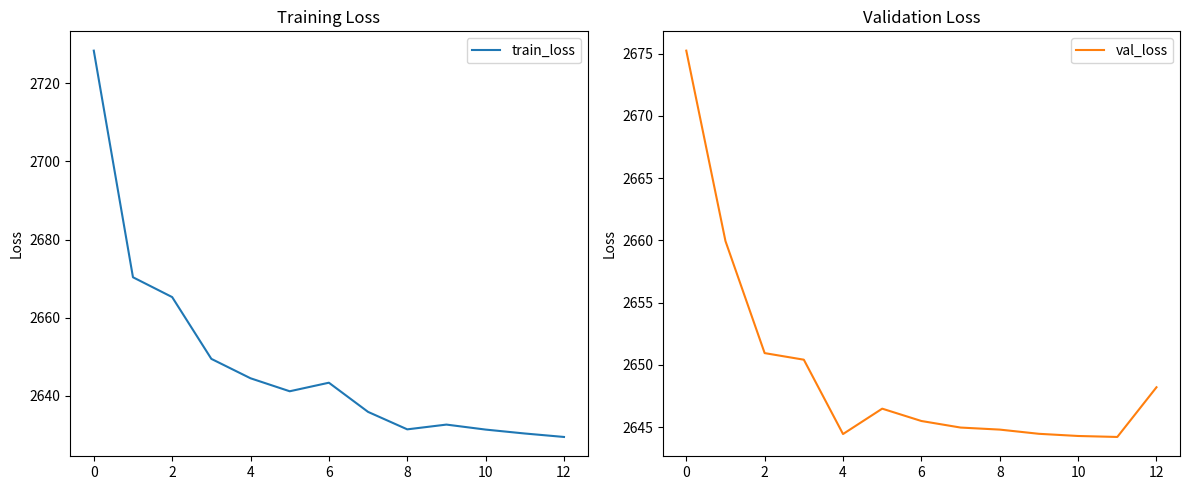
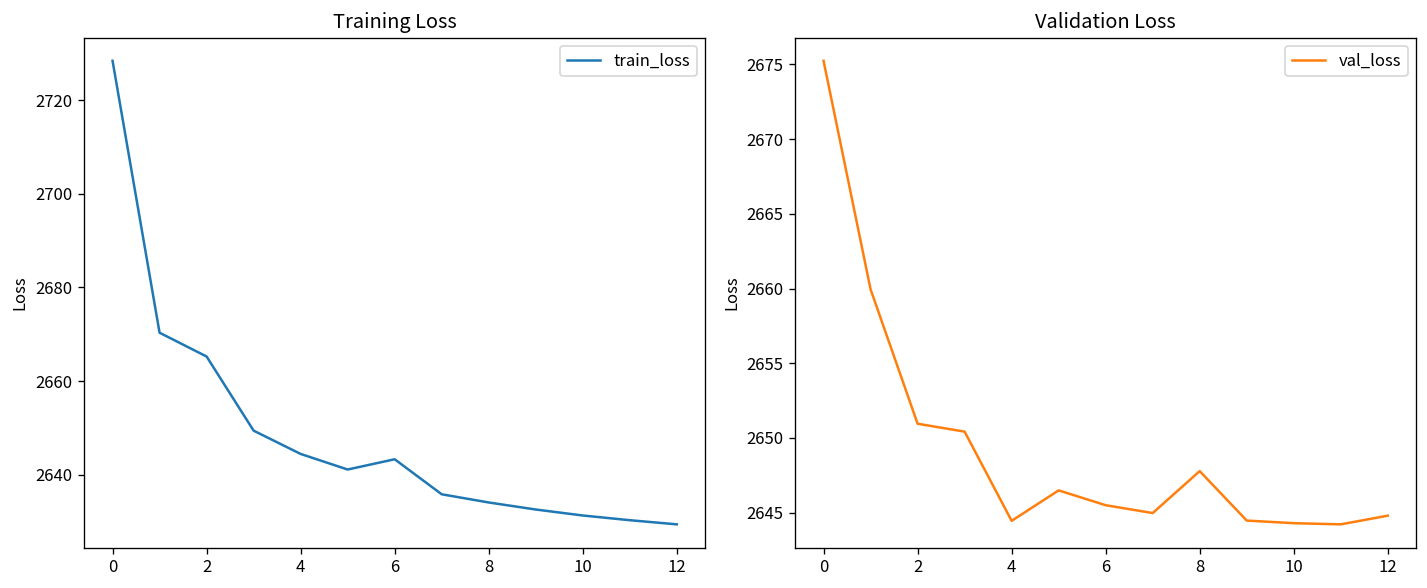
Training Loss, 8: 2631 -> 2634
Validation Loss, 8: 2644.8 -> 2647.8
Validation Loss, 12: 2648.2 -> 2644.8
